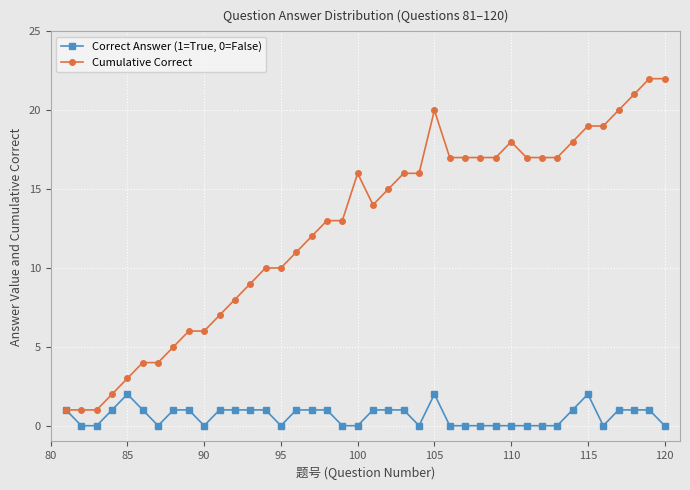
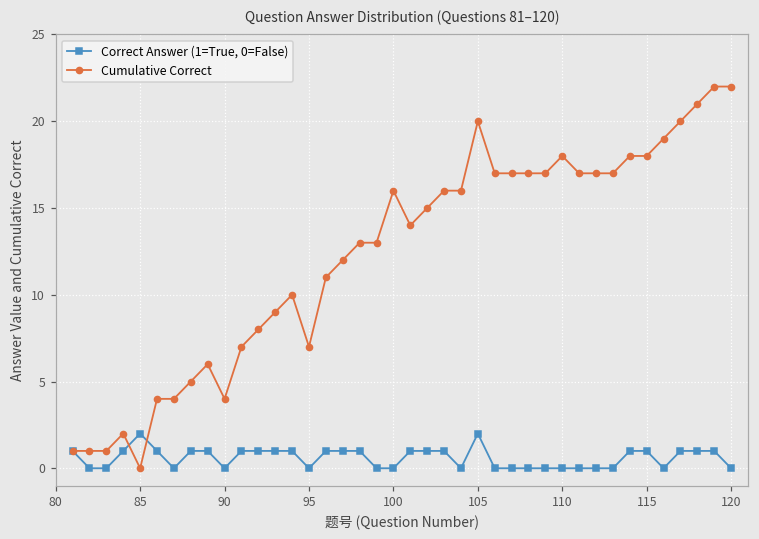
Cumulative Correct, 85: 3 -> 0
Cumulative Correct, 90: 6 -> 4
Cumulative Correct, 95: 10 -> 7
Correct Answer (1=True, 0=False), 115: 2 -> 1
Cumulative Correct, 115: 19 -> 18
